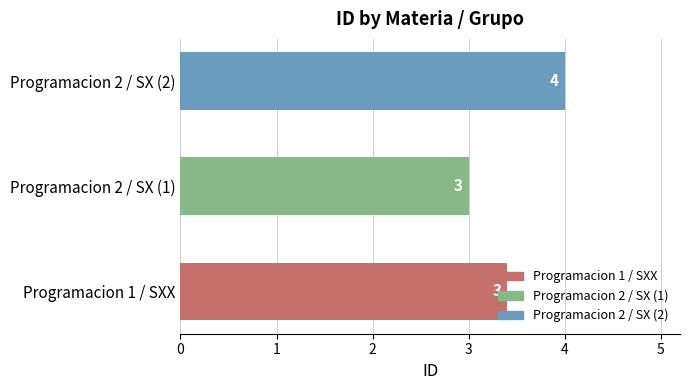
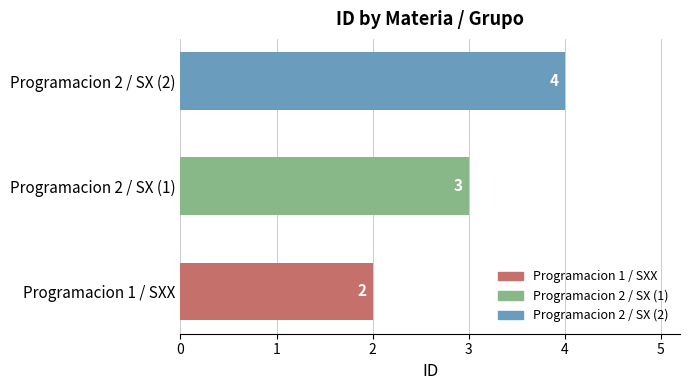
Programacion 1 / SXX: 3 -> 2
